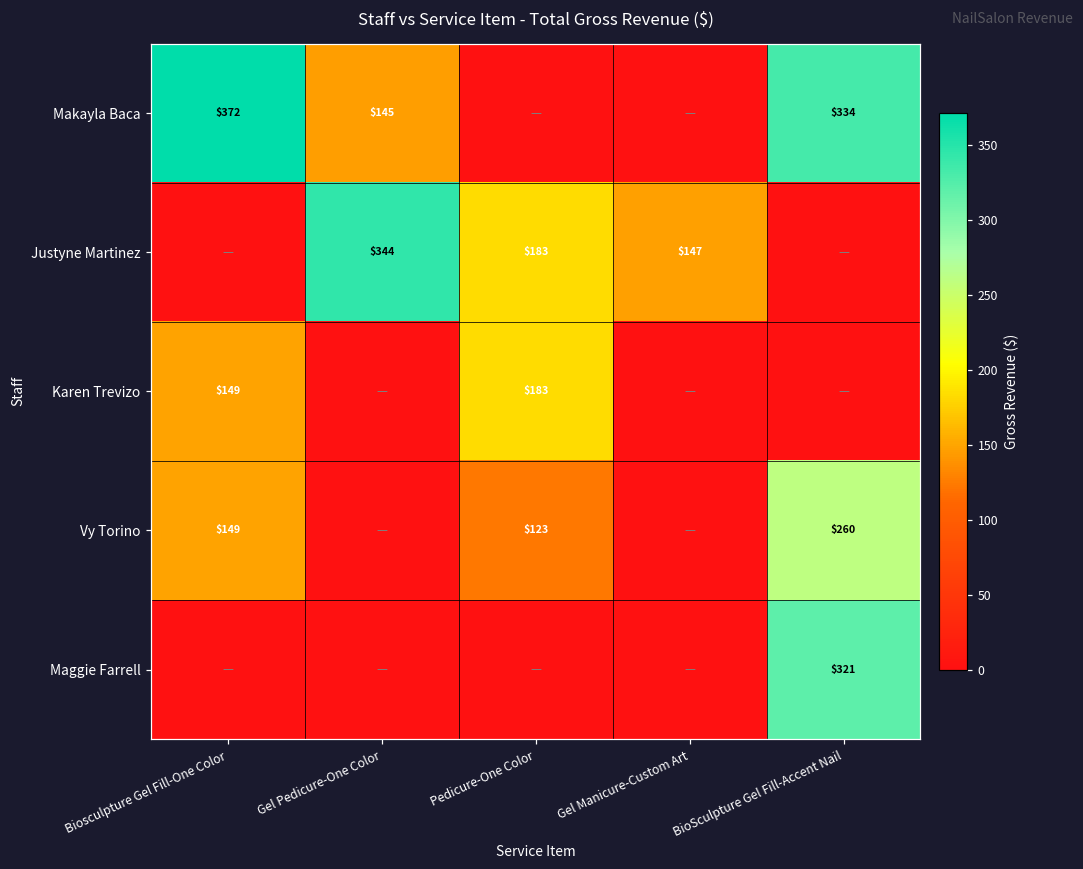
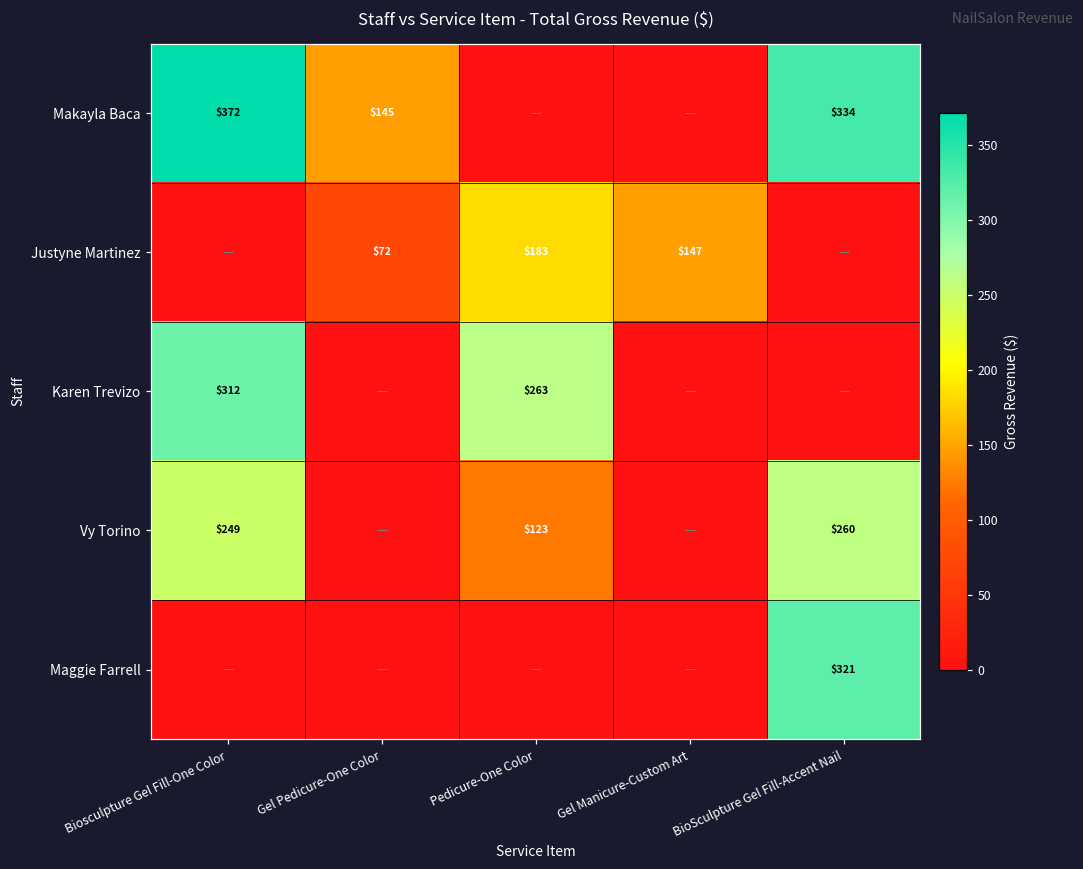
Justyne Martinez, Gel Pedicure-One Color: $344 -> $72
Karen Trevizo, Biosculpture Gel Fill-One Color: $149 -> $312
Karen Trevizo, Pedicure-One Color: $183 -> $263
Vy Torino, Biosculpture Gel Fill-One Color: $149 -> $249
